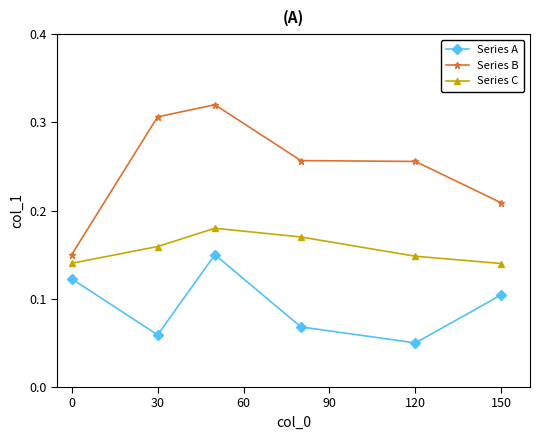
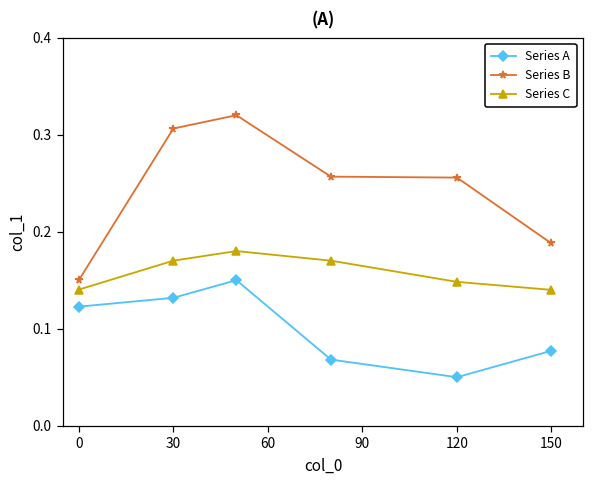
Series A, 30: 0.06 -> 0.13
Series C, 30: 0.16 -> 0.17
Series A, 150: 0.10 -> 0.08
Series B, 150: 0.21 -> 0.19
